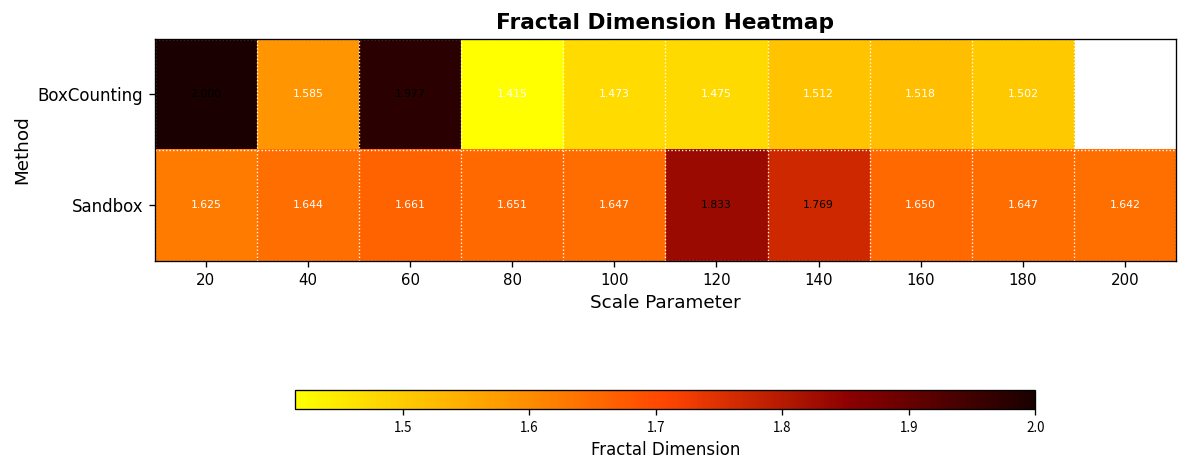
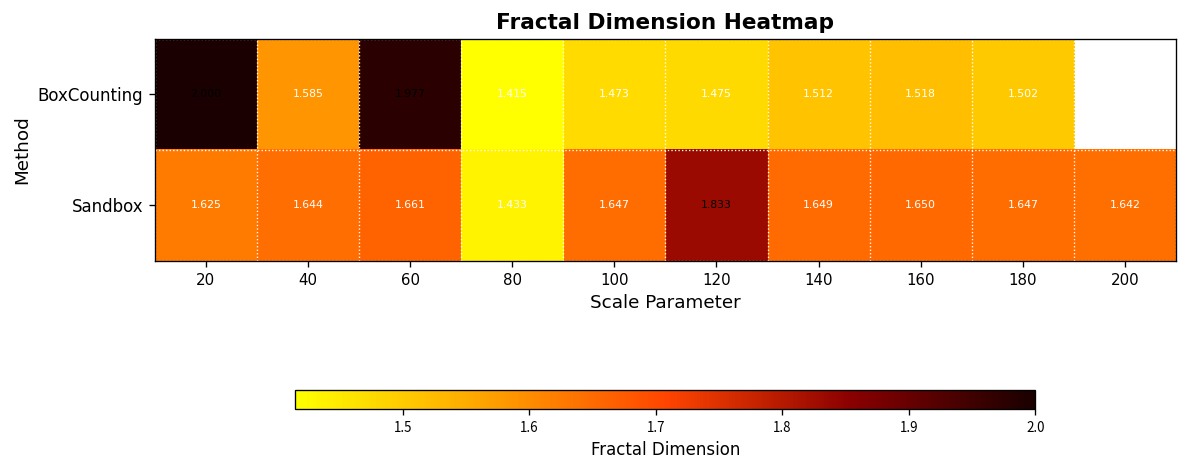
Sandbox, 80: 1.651 -> 1.433
Sandbox, 140: 1.769 -> 1.649
